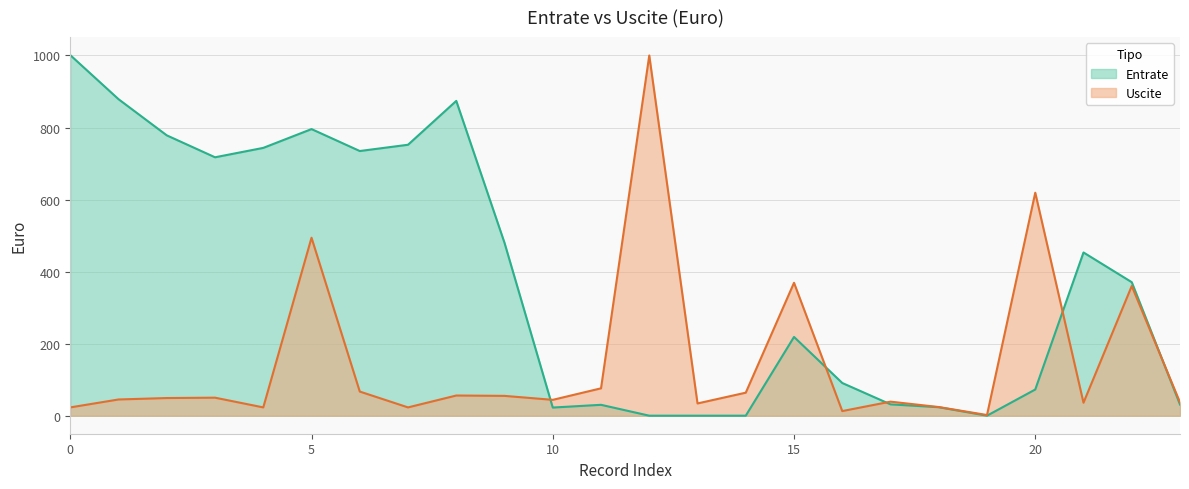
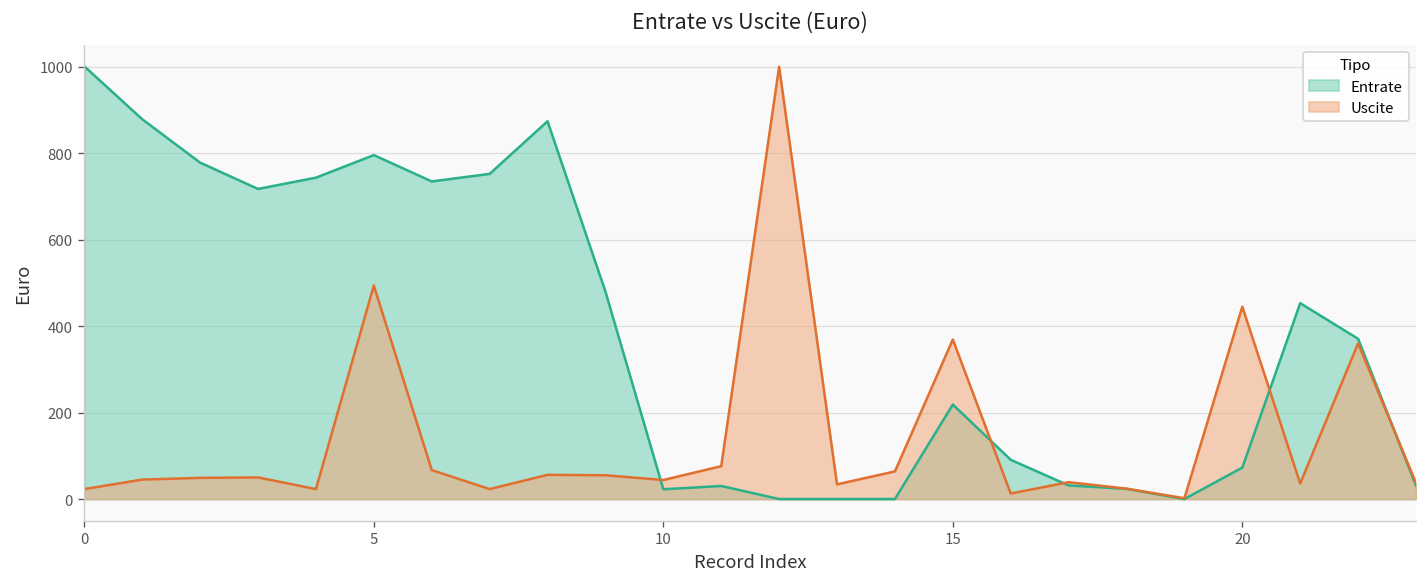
Uscite, 20: 620 -> 450
